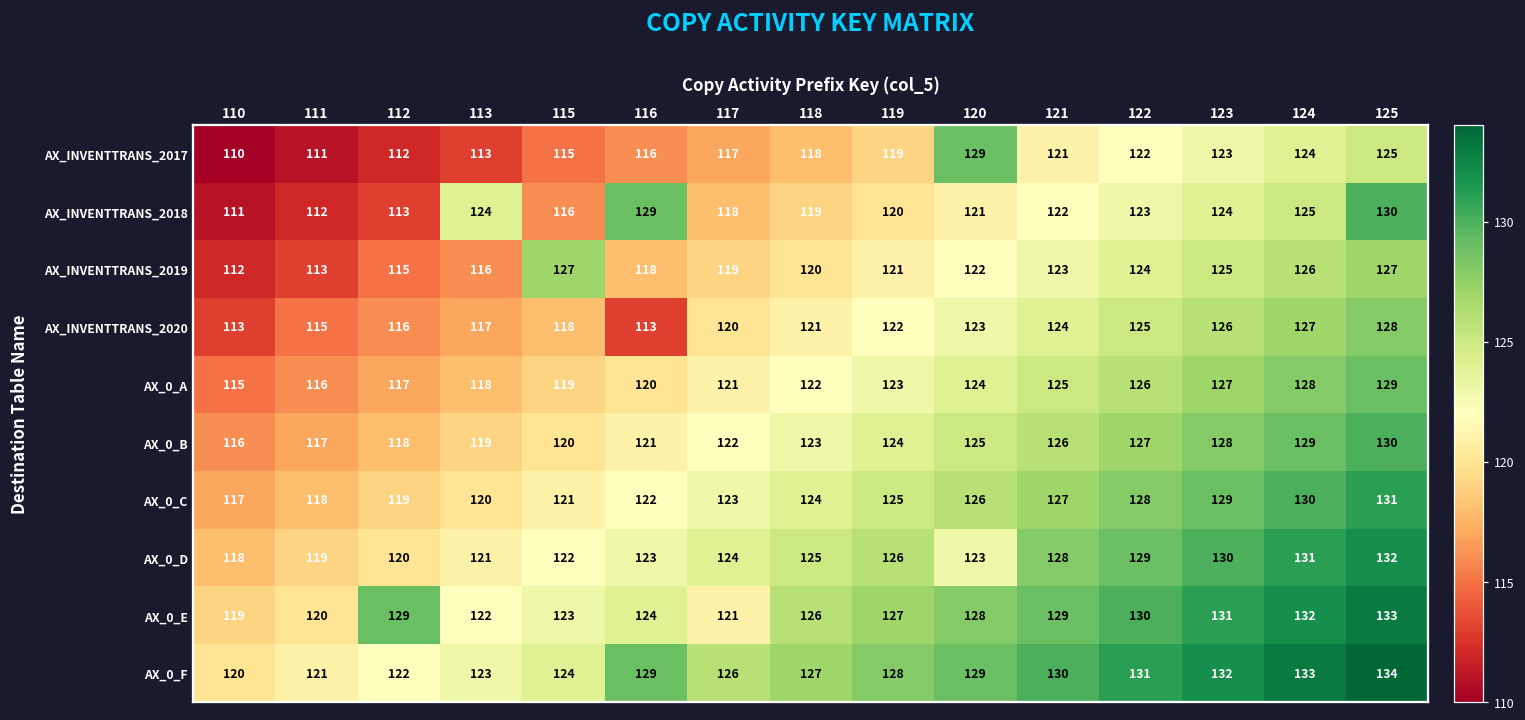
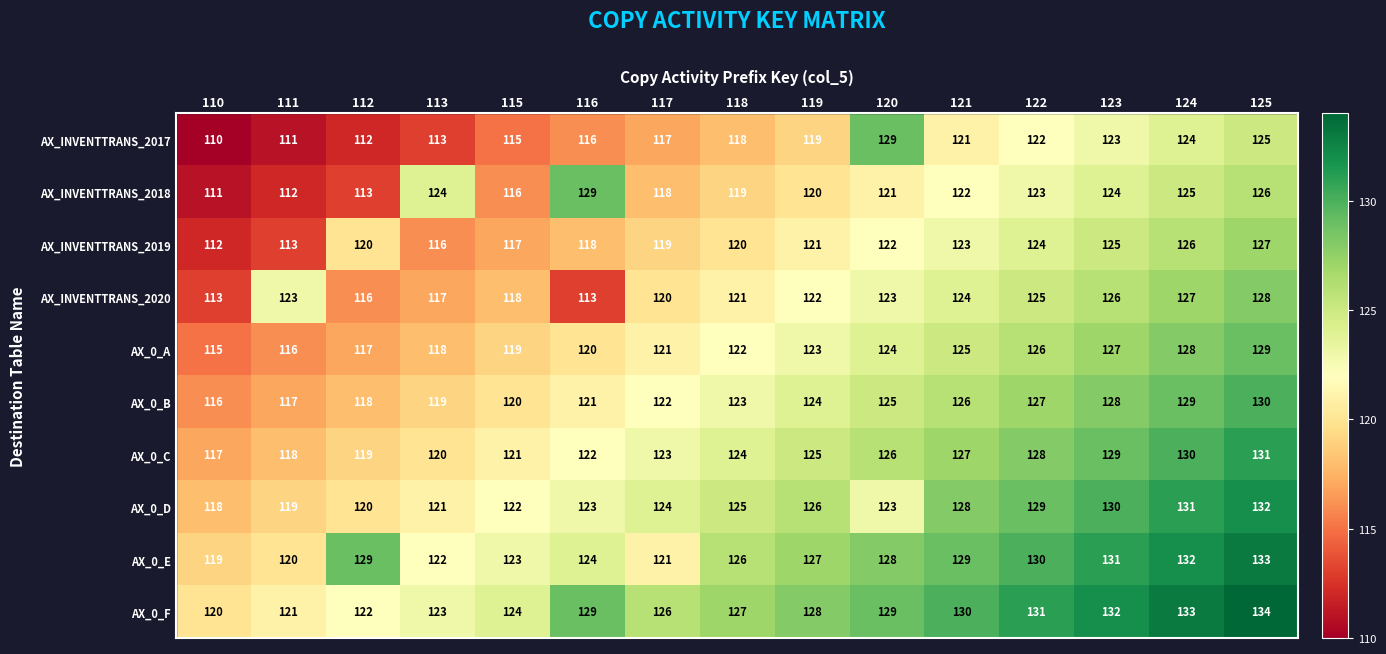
AX_INVENTTRANS_2018, 125: 130 -> 126
AX_INVENTTRANS_2019, 112: 115 -> 120
AX_INVENTTRANS_2019, 115: 127 -> 117
AX_INVENTTRANS_2020, 111: 115 -> 123
